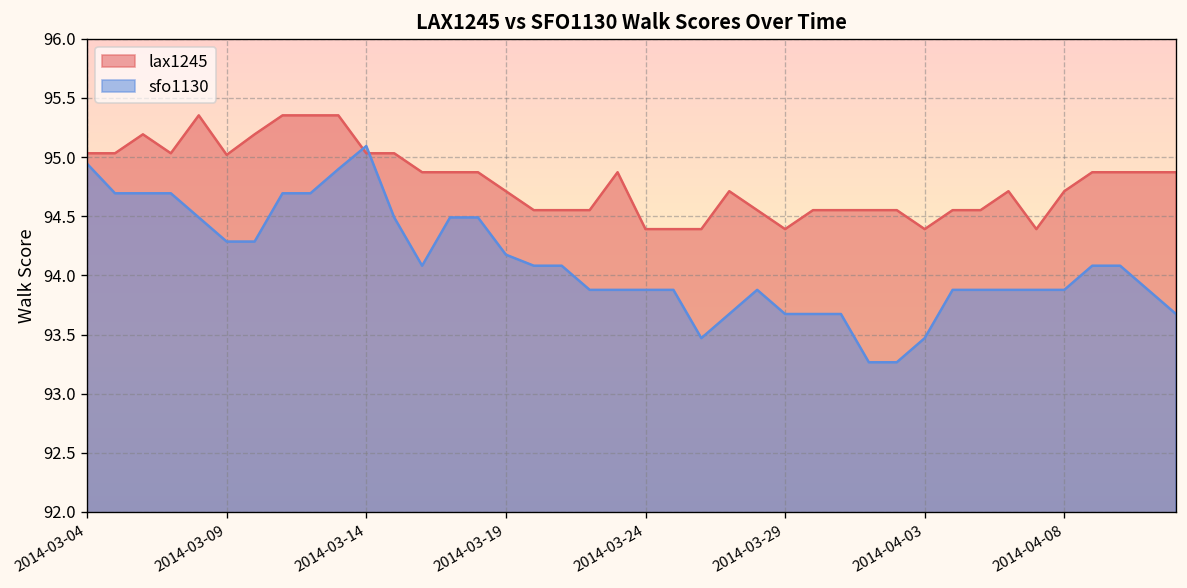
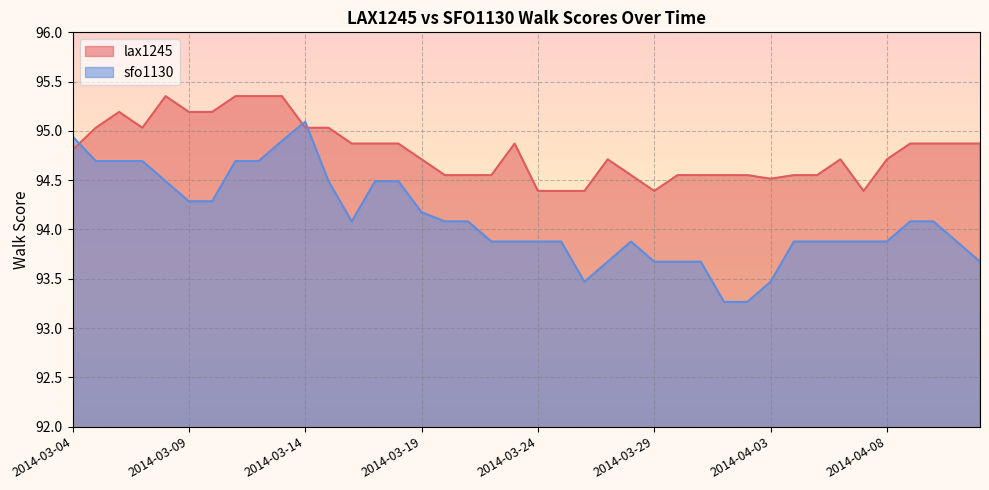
lax1245, 2014-03-04: 95.0 -> 94.8
lax1245, 2014-03-09: 95.0 -> 95.2
lax1245, 2014-04-03: 94.4 -> 94.5
